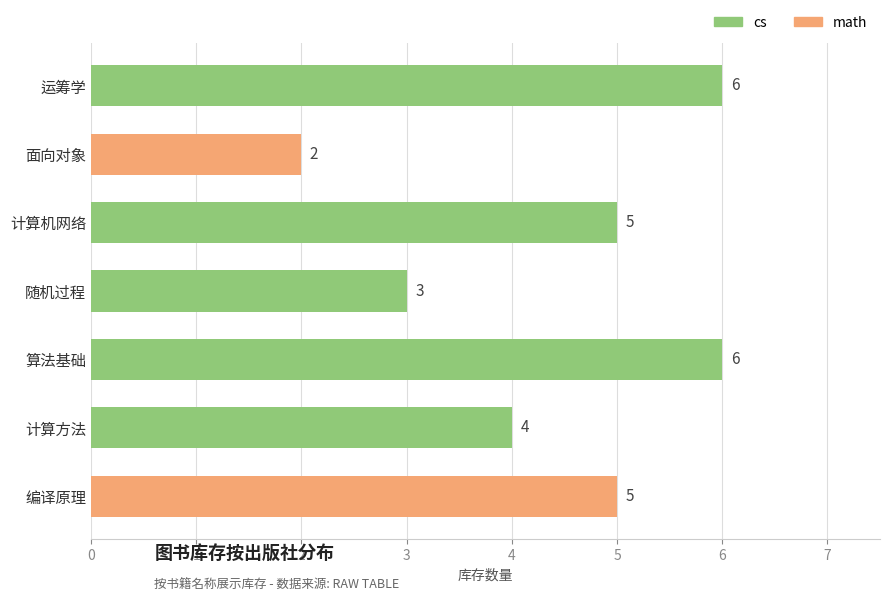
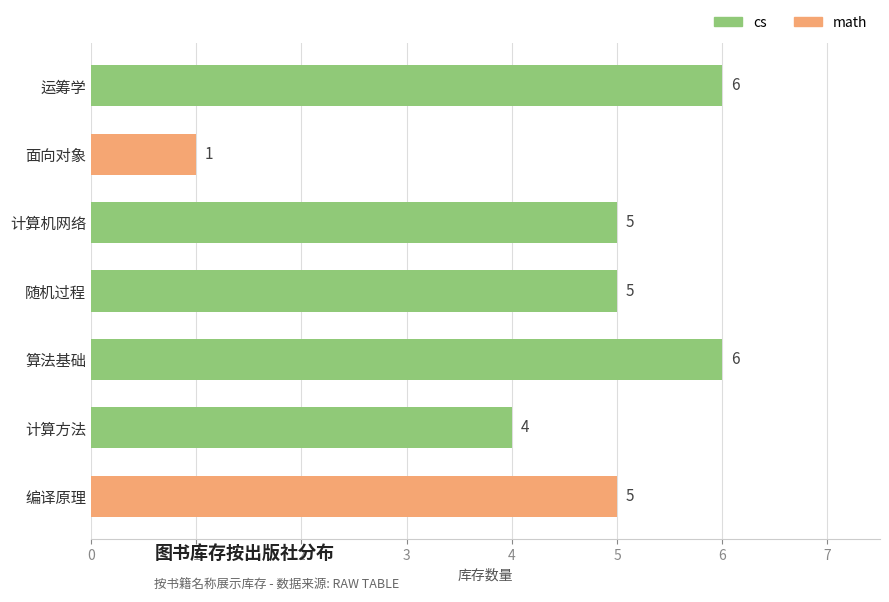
面向对象: 2 -> 1
随机过程: 3 -> 5
